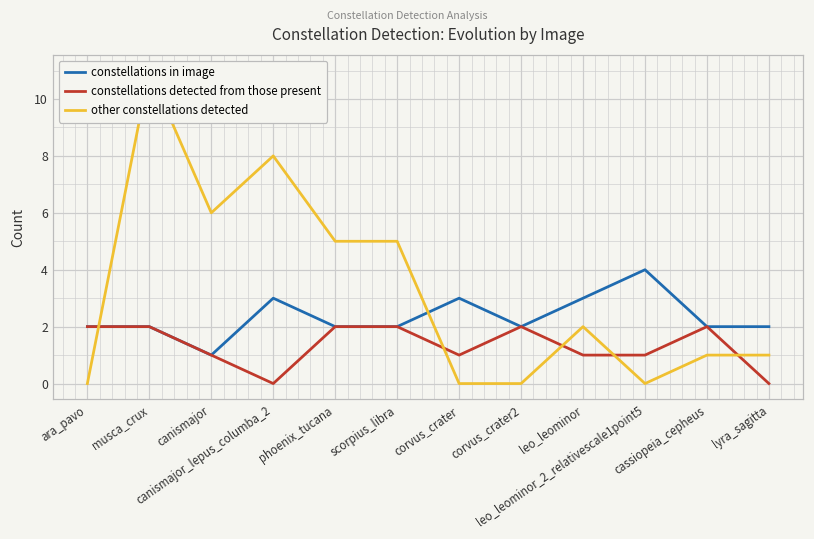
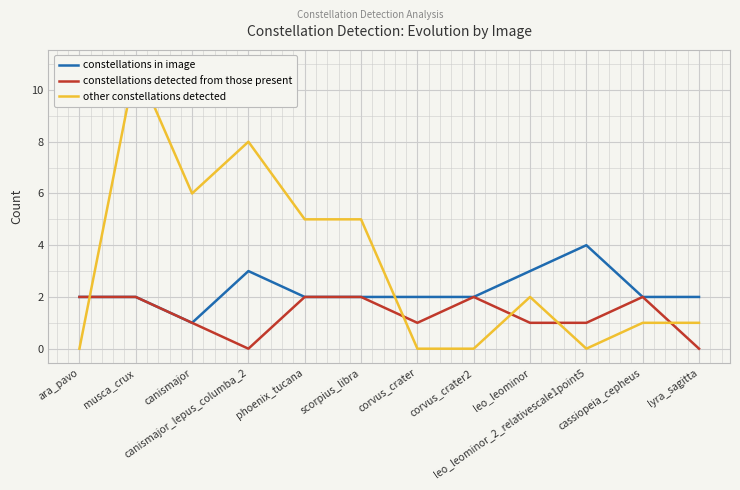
constellations in image, corvus_crater: 3 -> 2
